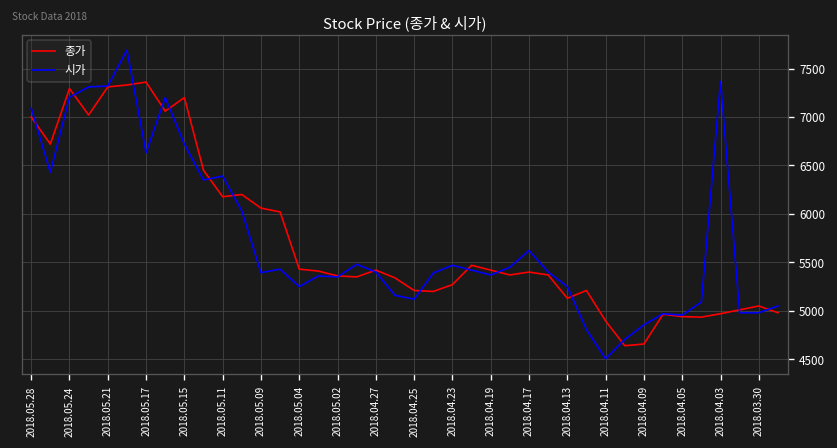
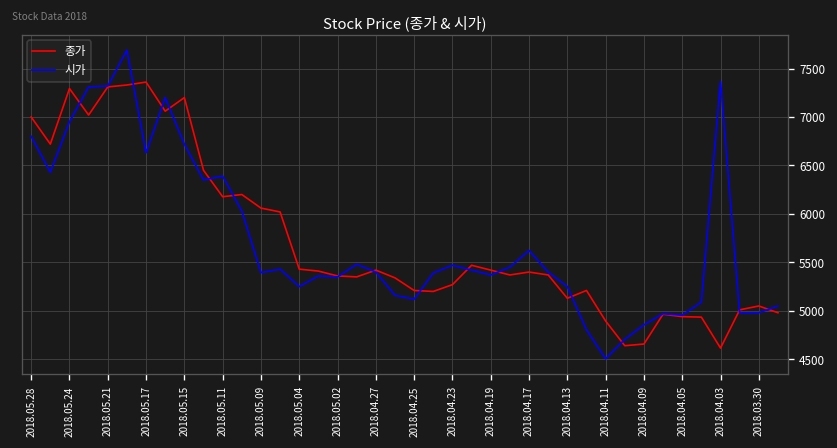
시가, 2018.05.28: 7100 -> 6800
시가, 2018.05.24: 7200 -> 7000
종가, 2018.04.03: 5000 -> 4600
